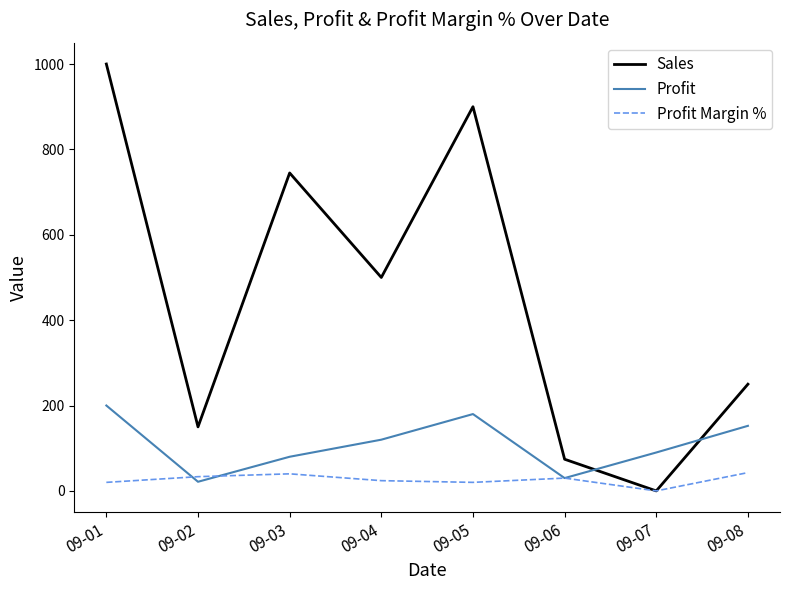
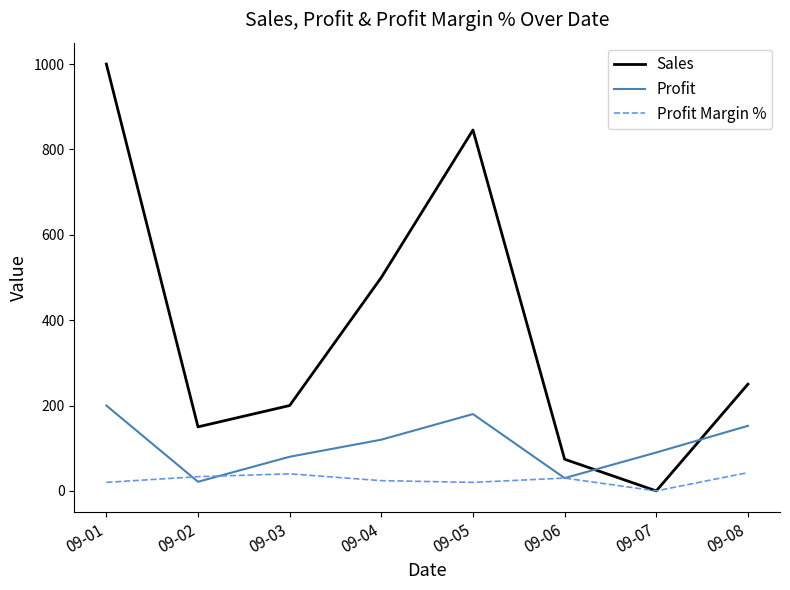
Sales, 09-03: 740 -> 200
Sales, 09-05: 900 -> 850
